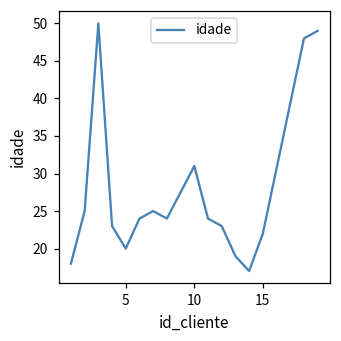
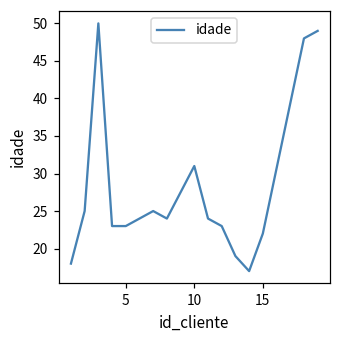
5: 20 -> 23
